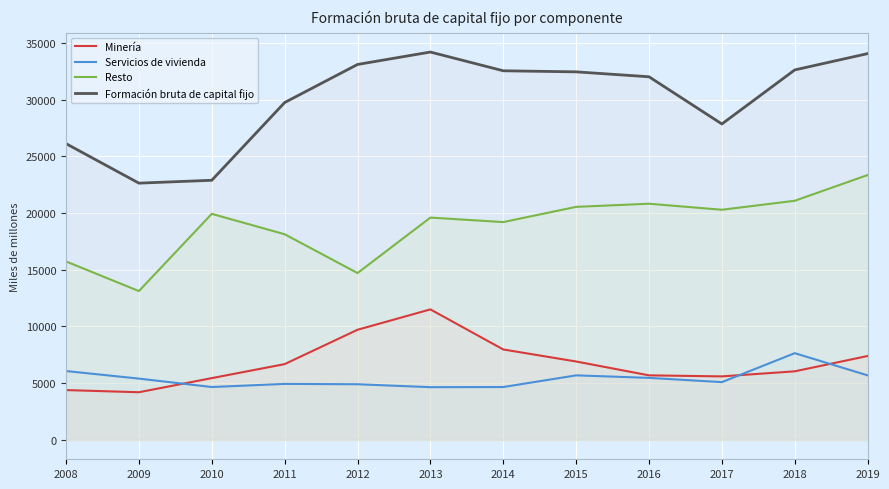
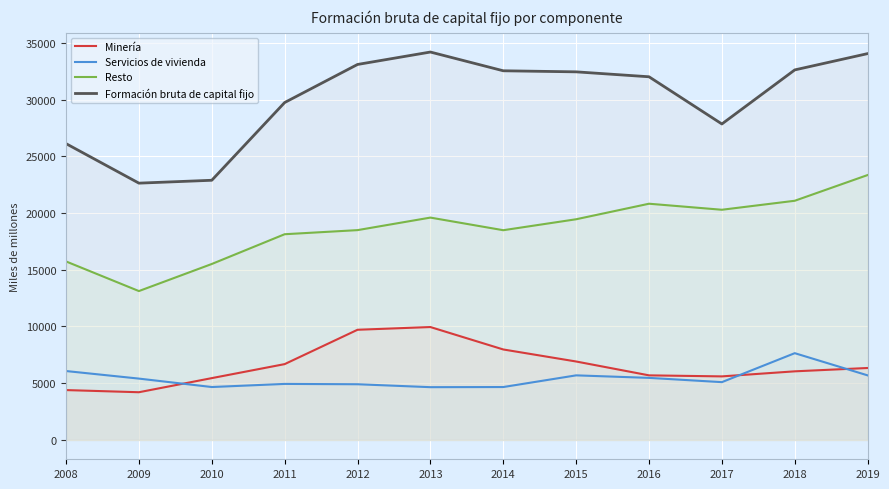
Resto, 2010: 19900 -> 15500
Resto, 2012: 14700 -> 18500
Minería, 2013: 11500 -> 10000
Resto, 2014: 19200 -> 18500
Resto, 2015: 20500 -> 19500
Minería, 2019: 7400 -> 6300
